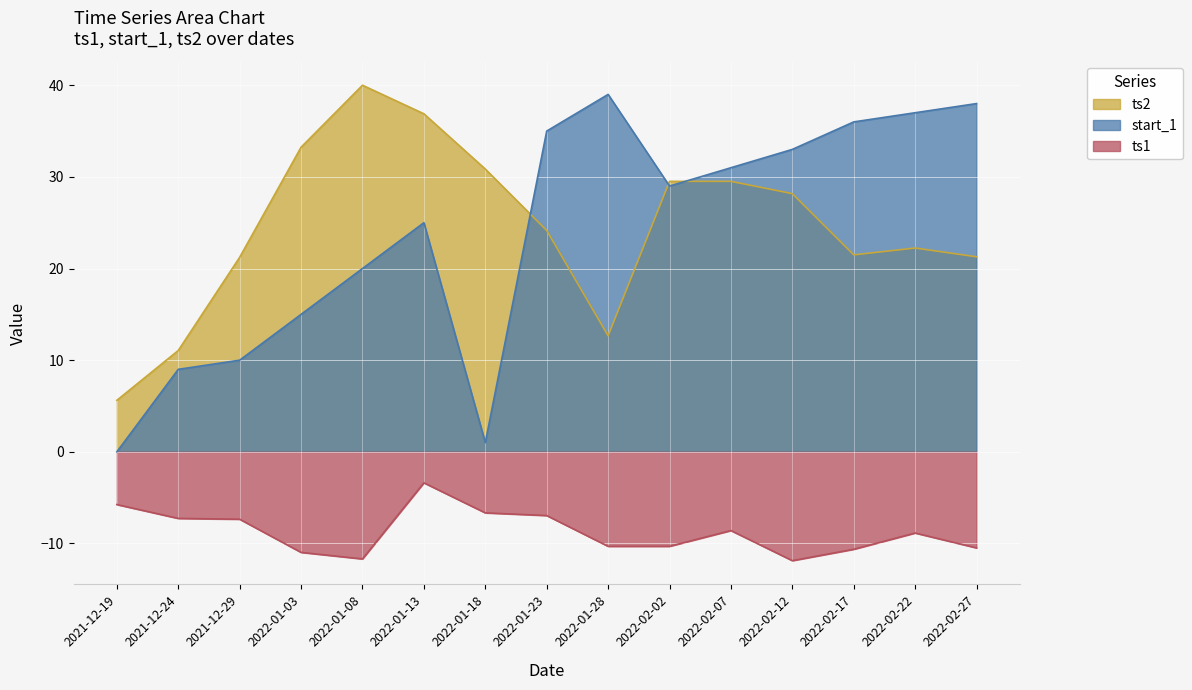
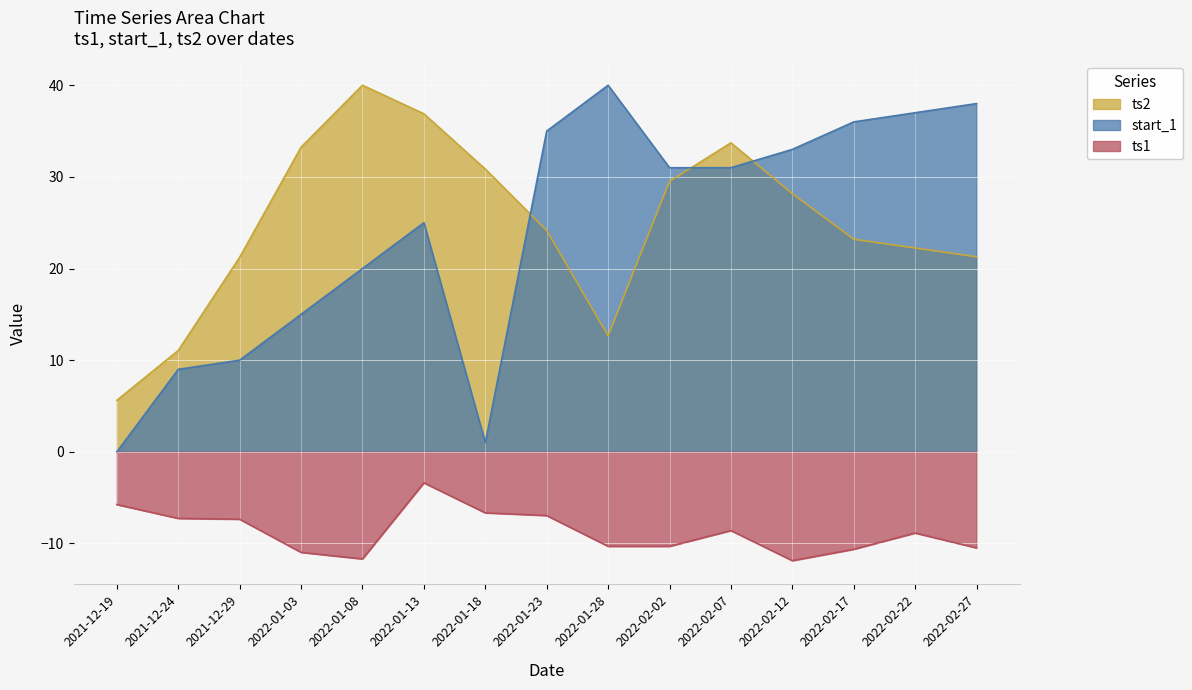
start_1, 2022-01-28: 39 -> 40
start_1, 2022-02-02: 29 -> 31
ts2, 2022-02-07: 30 -> 34
ts2, 2022-02-17: 21 -> 23
